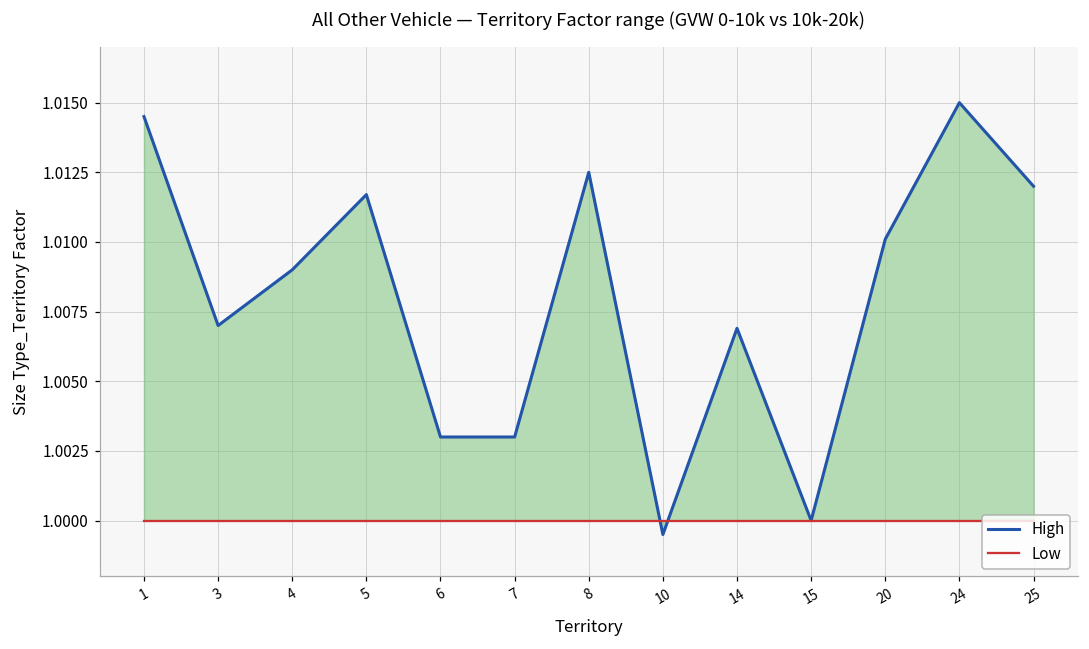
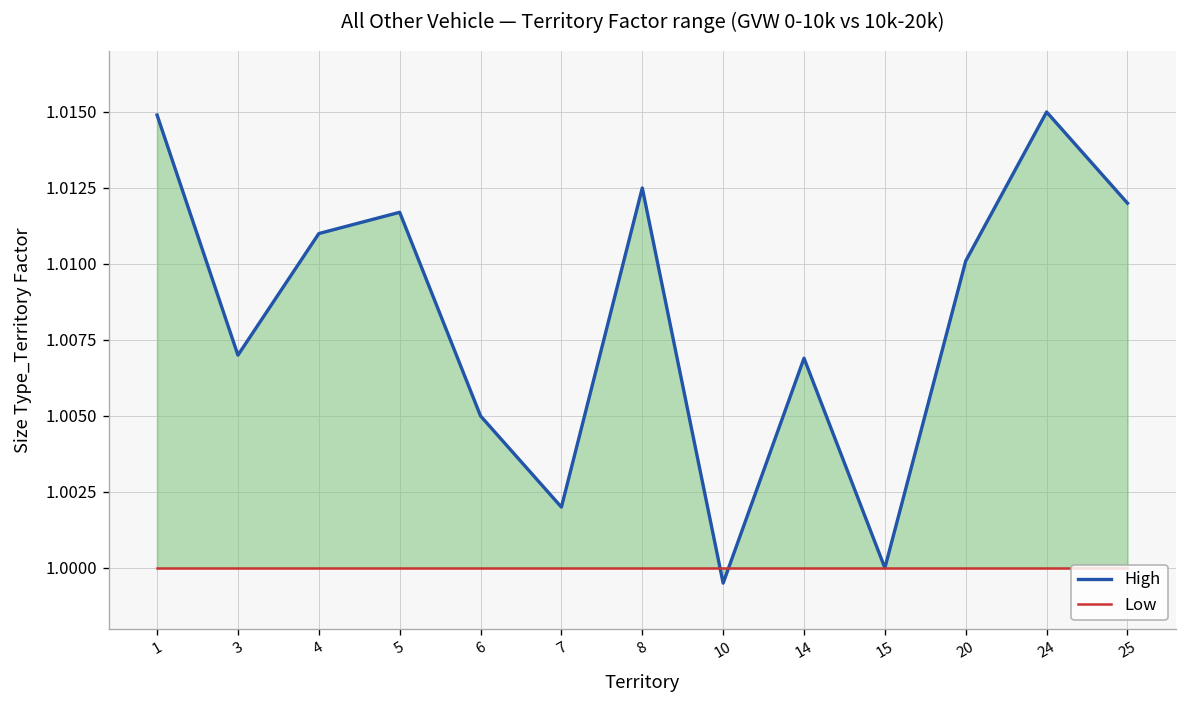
High, 1: 1.0145 -> 1.0149
High, 4: 1.009 -> 1.011
High, 6: 1.003 -> 1.005
High, 7: 1.003 -> 1.002
